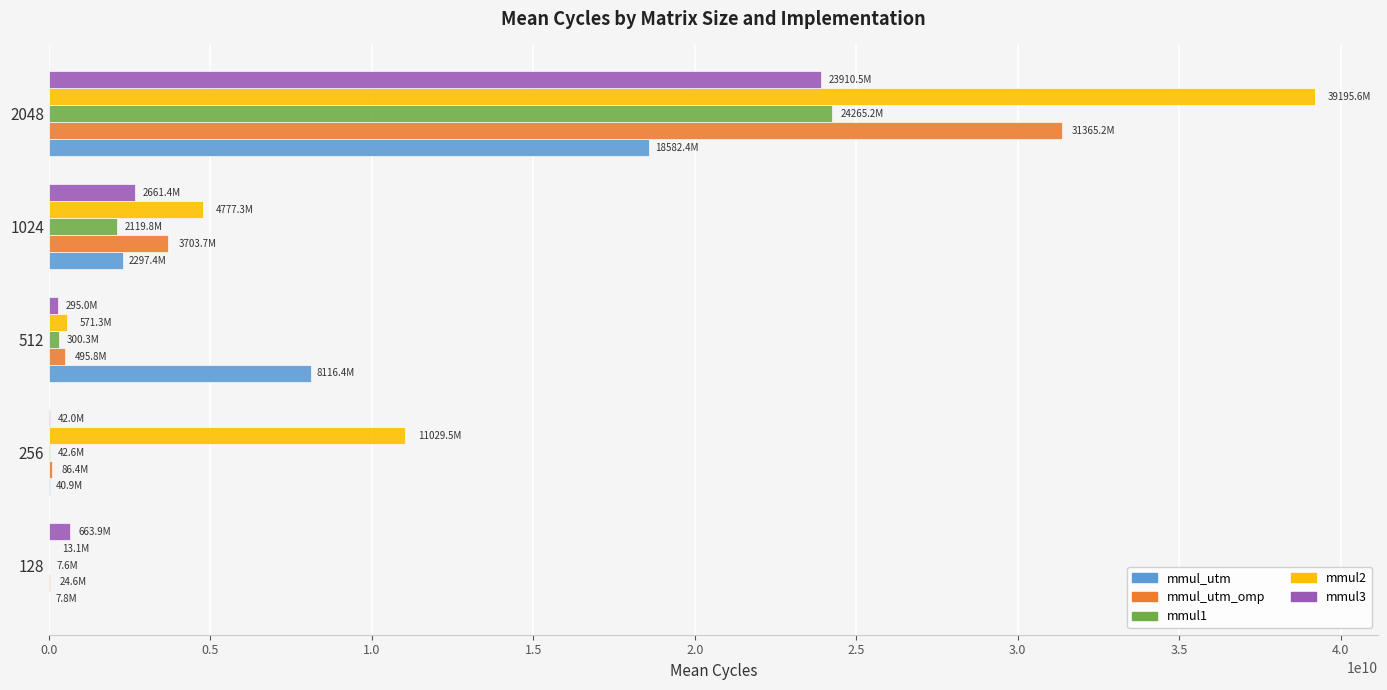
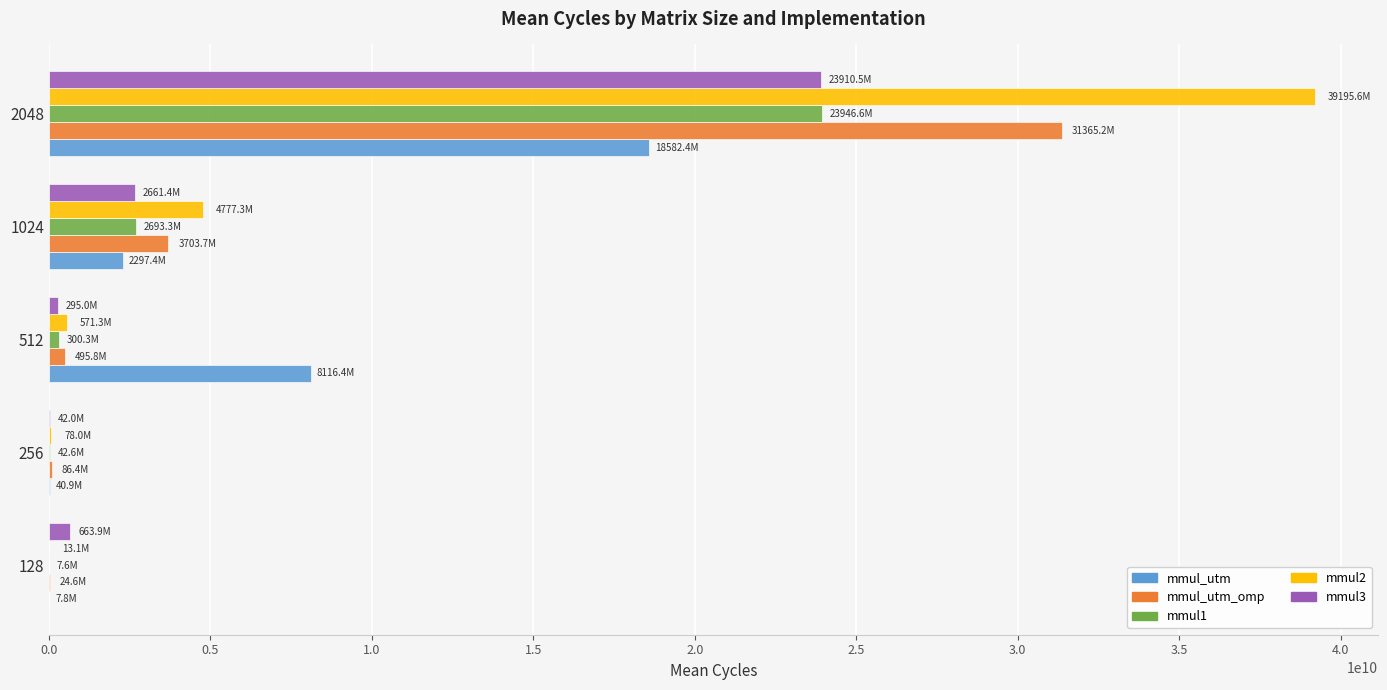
mmul1, 2048: 24265.2M -> 23946.6M
mmul1, 1024: 2119.8M -> 2693.3M
mmul2, 256: 11029.5M -> 78.0M
